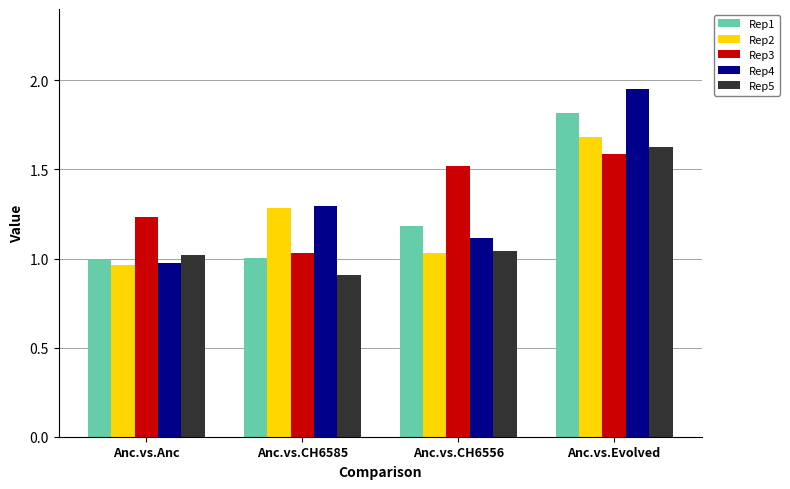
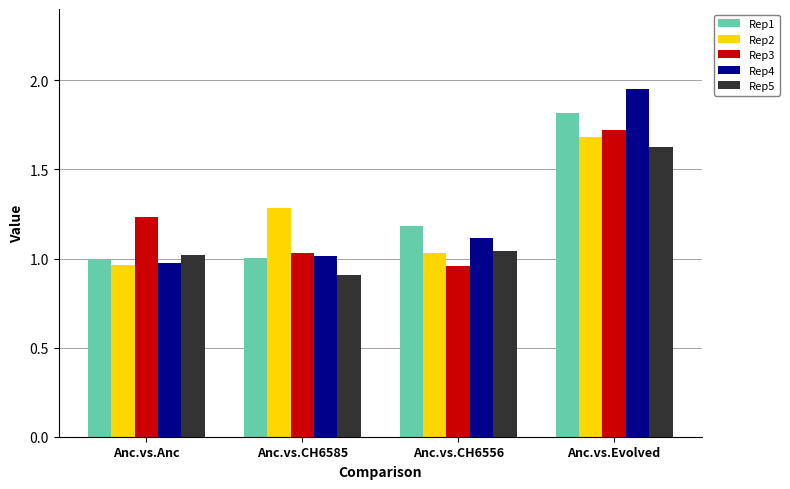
Rep4, Anc.vs.CH6585: 1.30 -> 1.01
Rep3, Anc.vs.CH6556: 1.52 -> 0.96
Rep3, Anc.vs.Evolved: 1.59 -> 1.72
